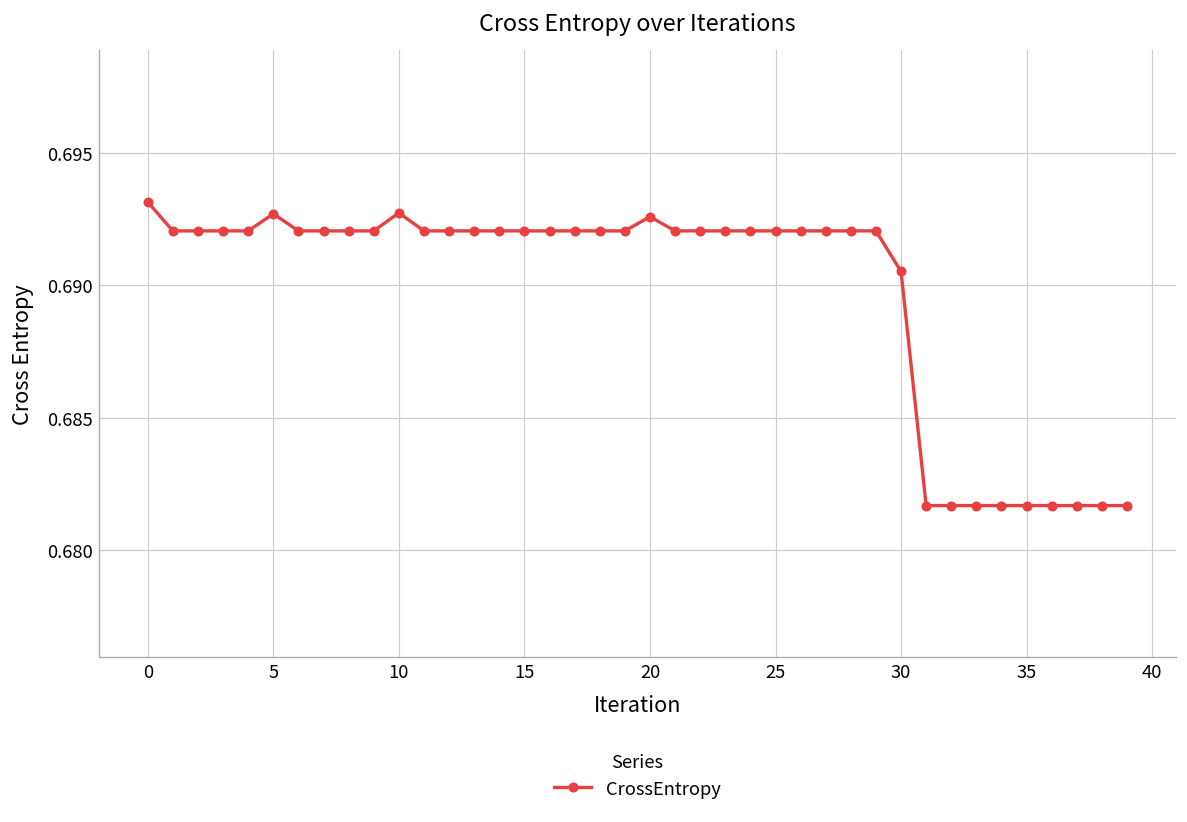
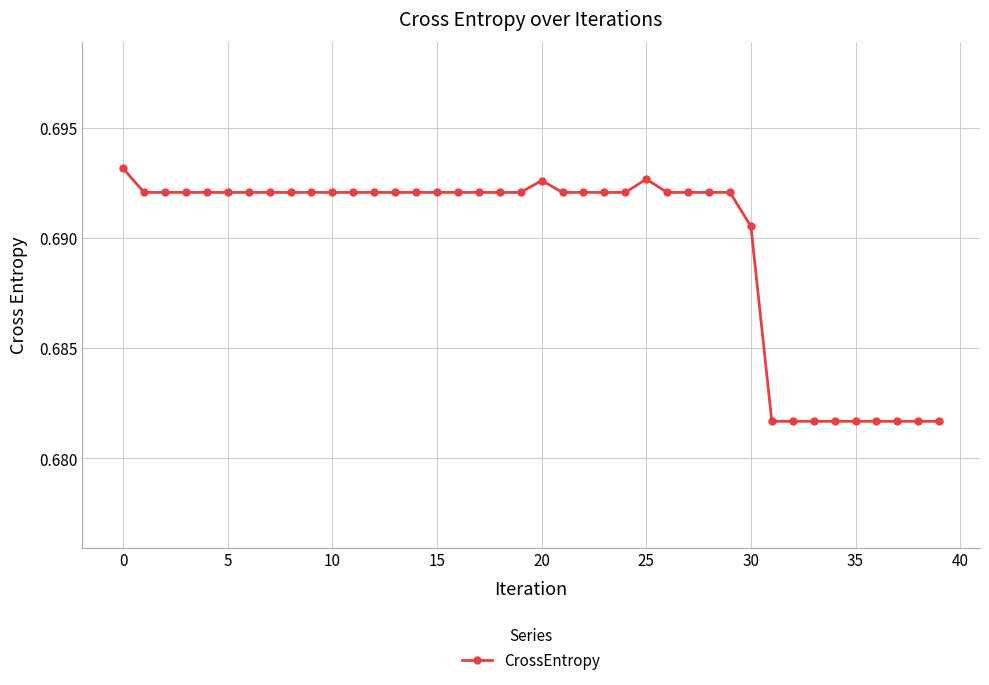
5: 0.6927 -> 0.6921
10: 0.6927 -> 0.6921
25: 0.6921 -> 0.6927
